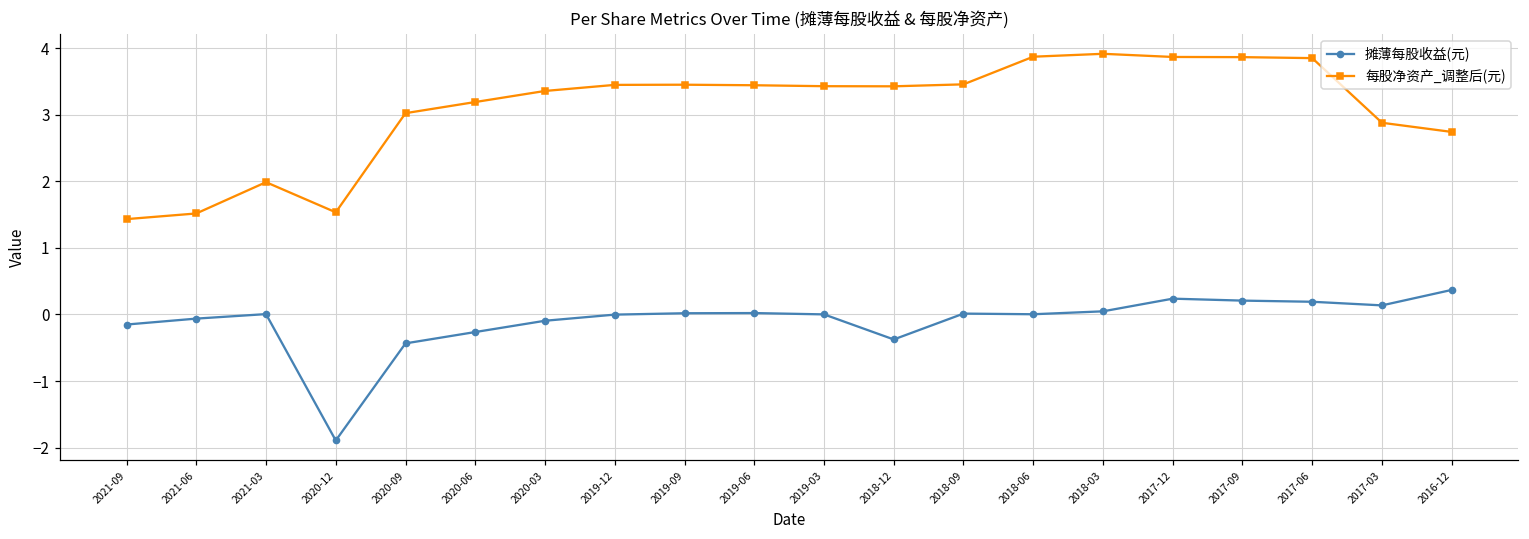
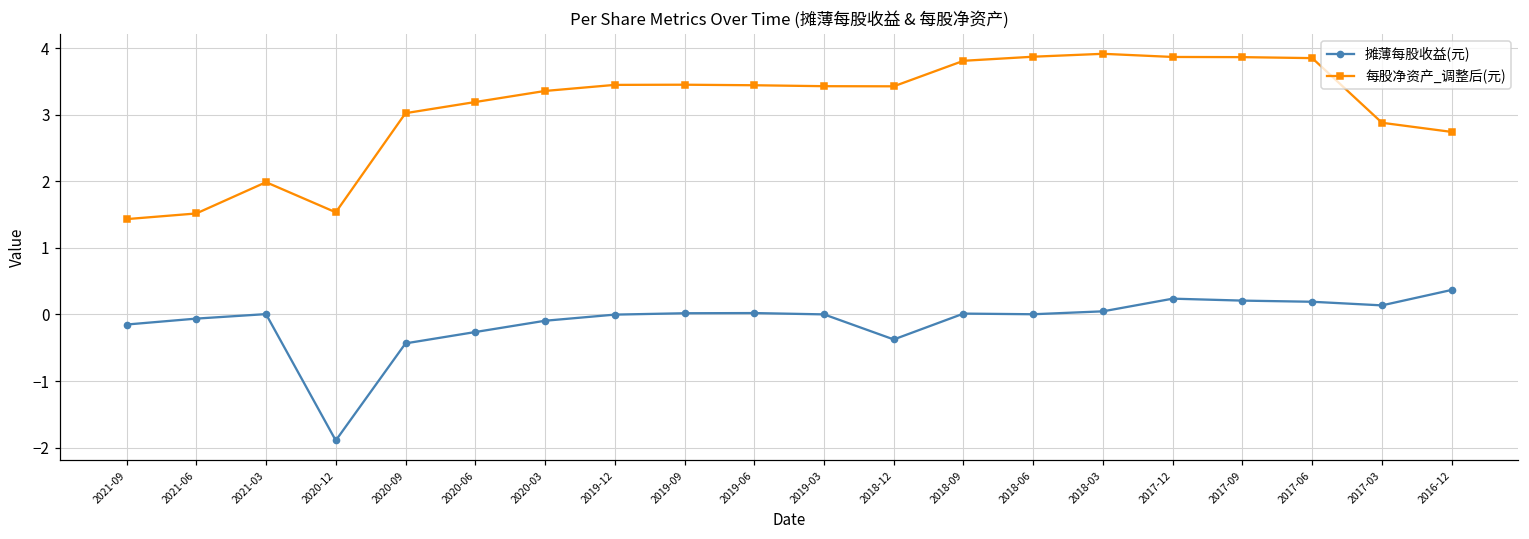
每股净资产_调整后(元), 2018-09: 3.5 -> 3.8
